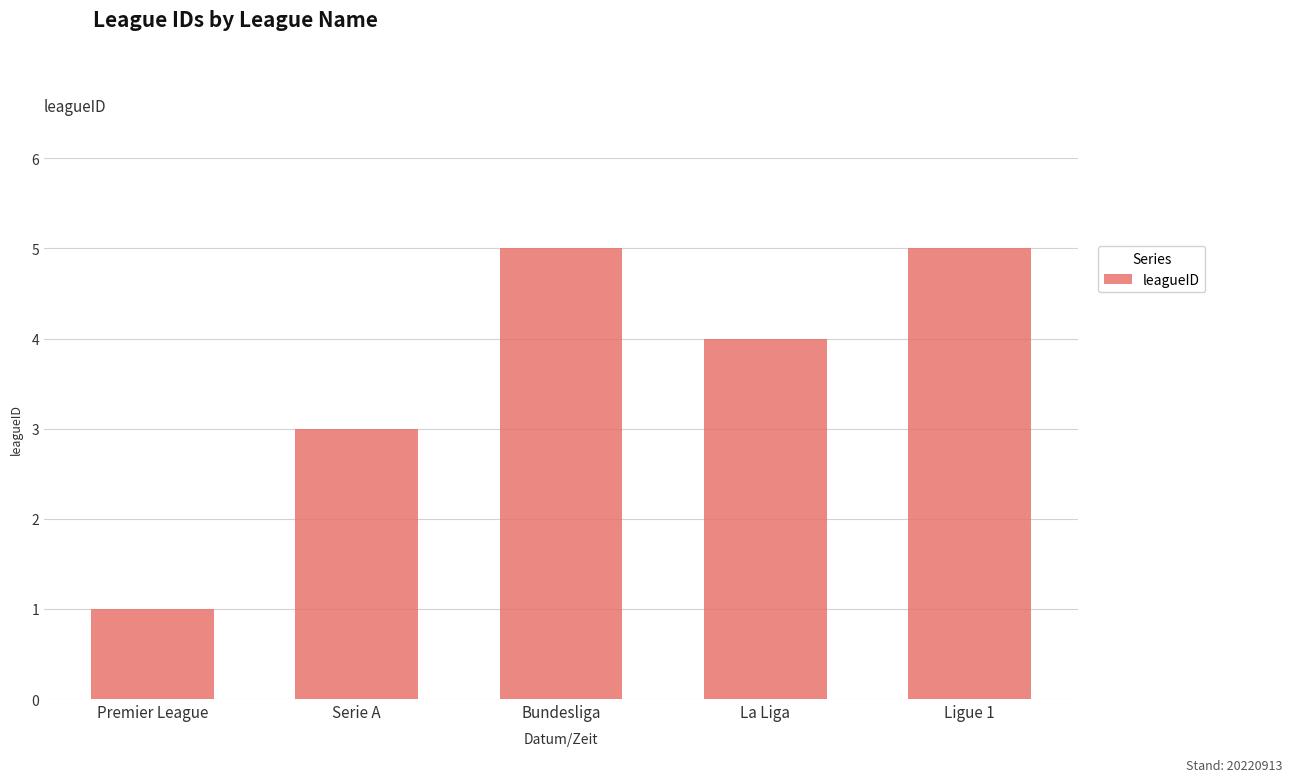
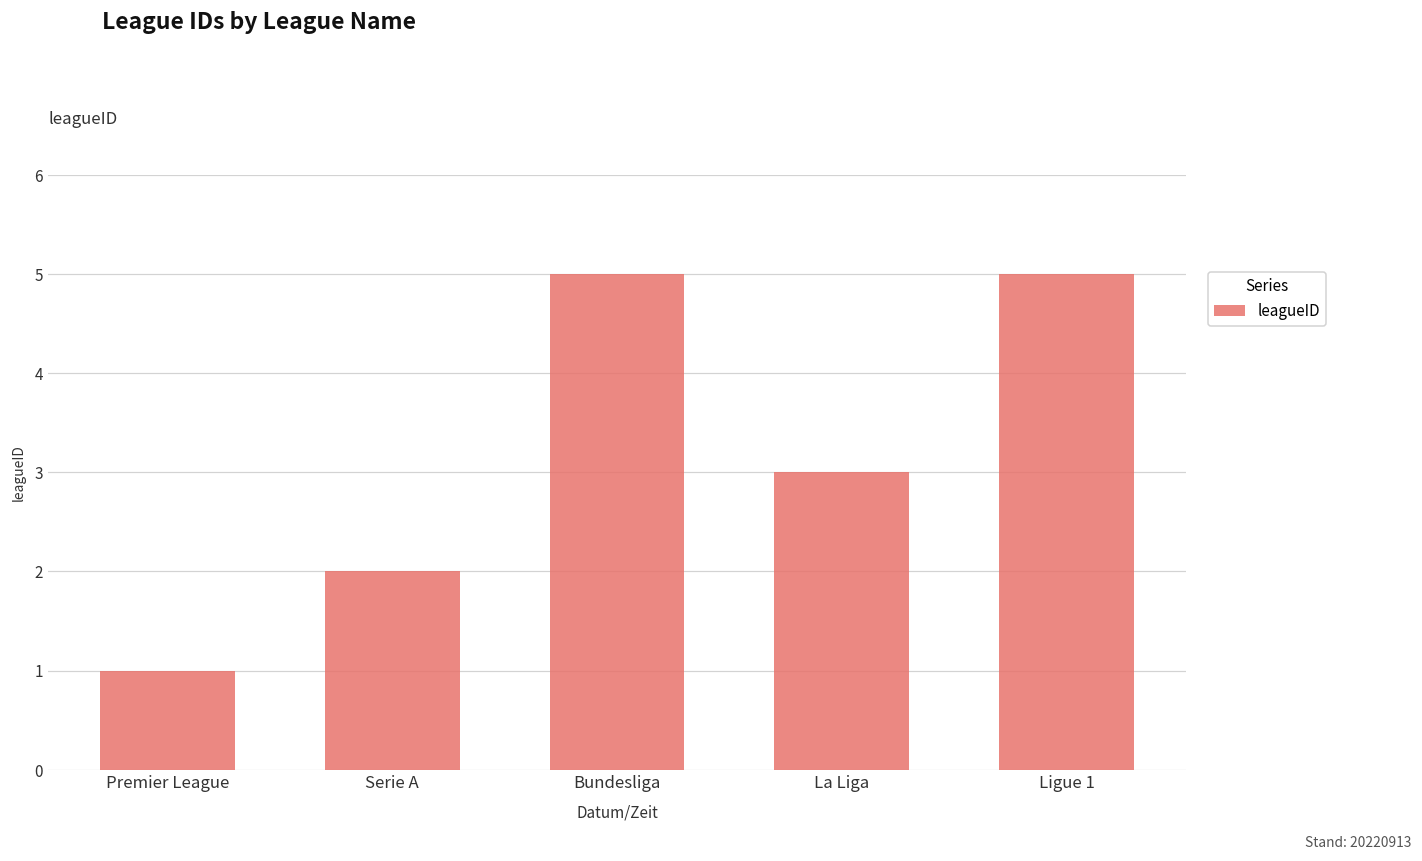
Serie A: 3 -> 2
La Liga: 4 -> 3
